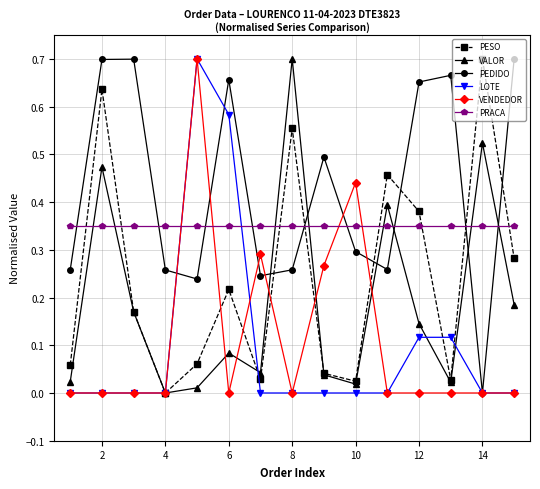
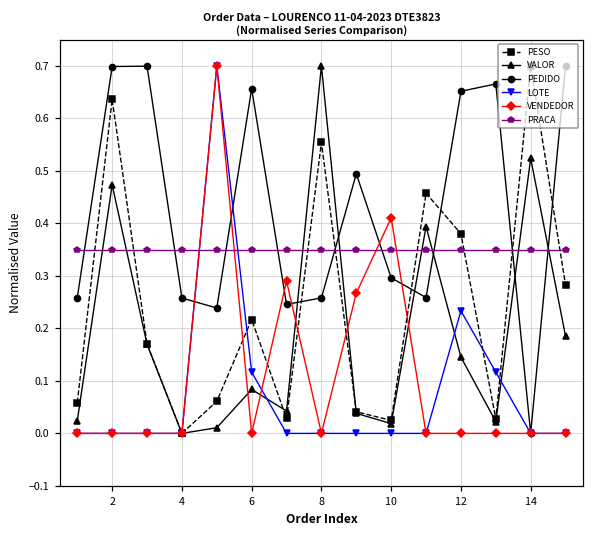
LOTE, 6: 0.58 -> 0.12
VENDEDOR, 10: 0.44 -> 0.41
LOTE, 12: 0.12 -> 0.23
